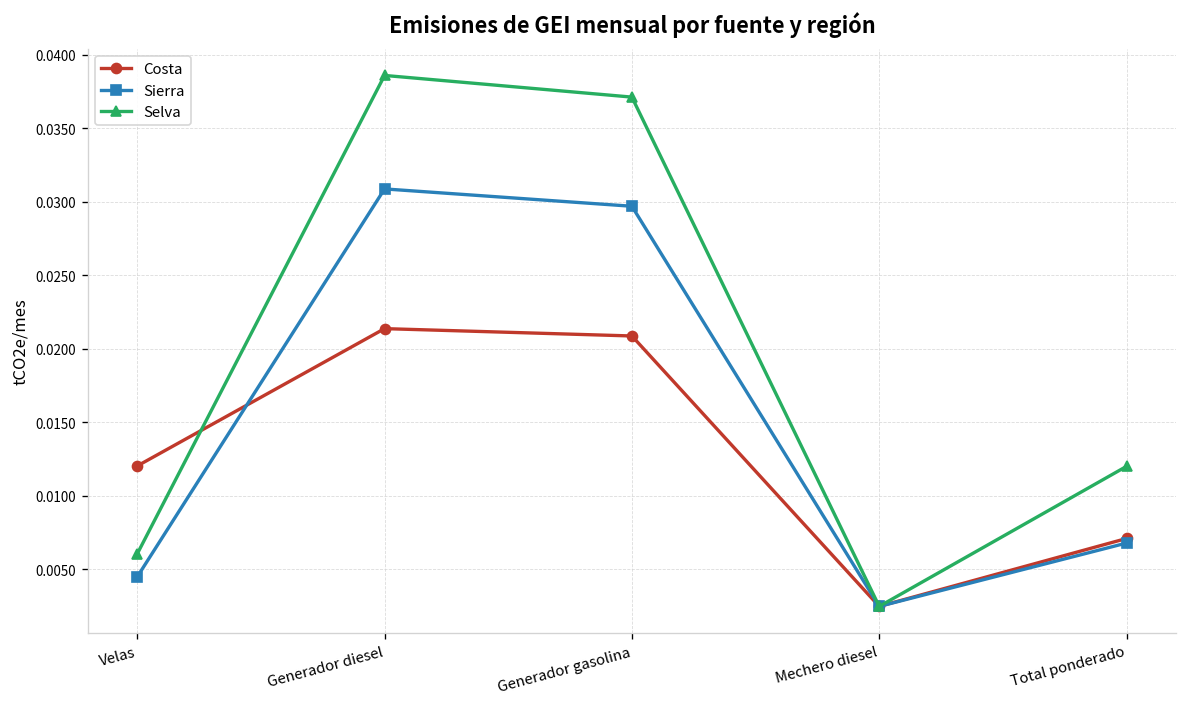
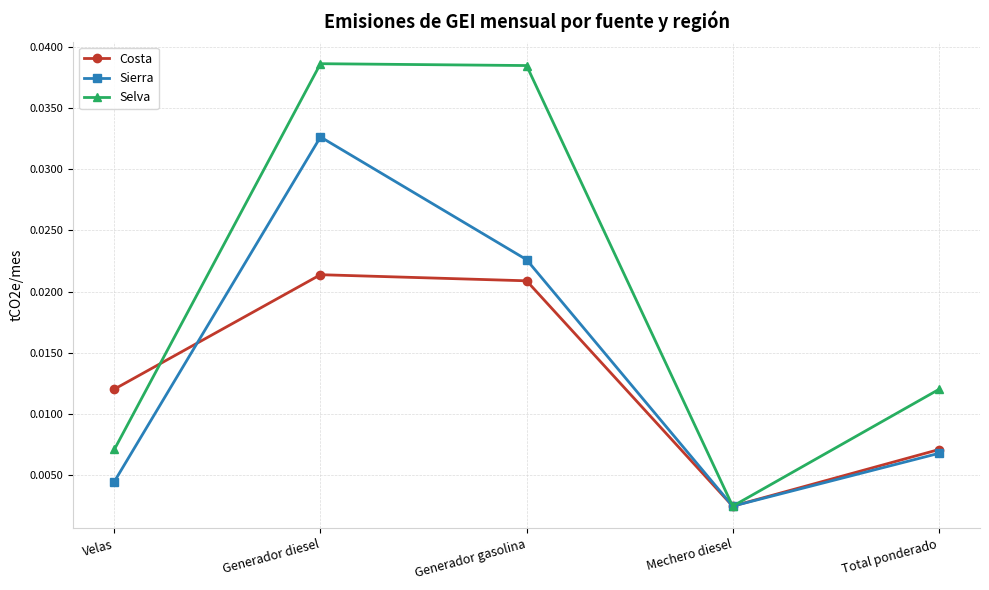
Selva, Velas: 0.0061 -> 0.0071
Sierra, Generador diesel: 0.0309 -> 0.0326
Sierra, Generador gasolina: 0.0297 -> 0.0226
Selva, Generador gasolina: 0.0371 -> 0.0384
